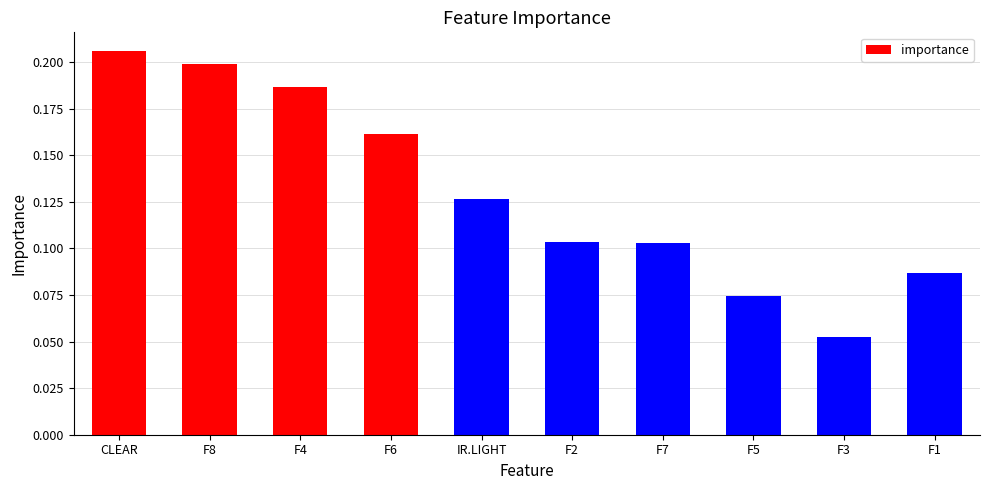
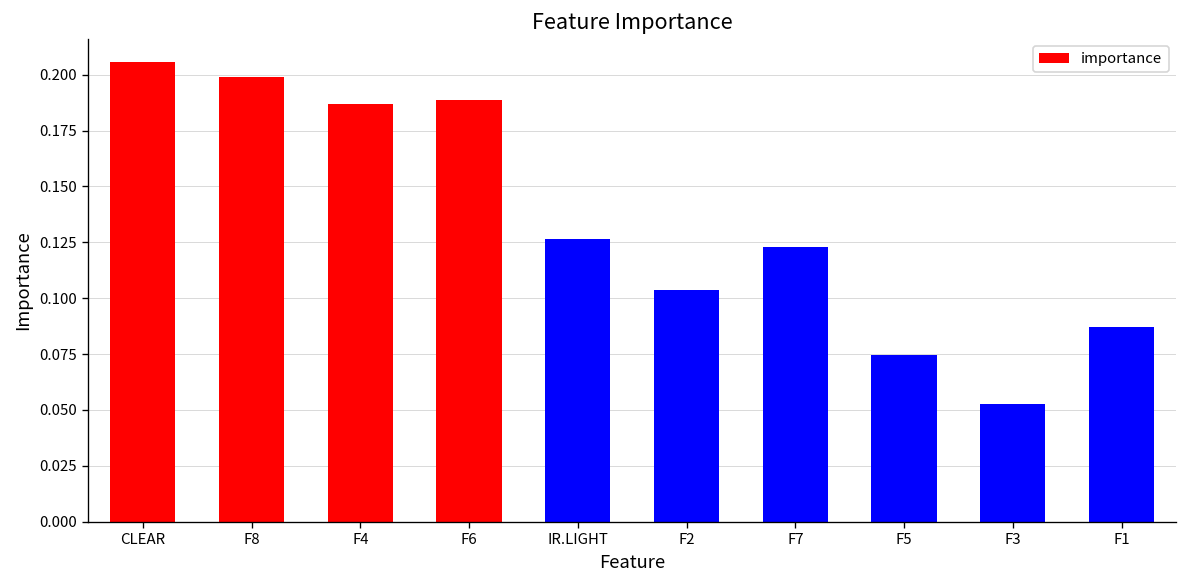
F6: 0.162 -> 0.188
F7: 0.103 -> 0.123
